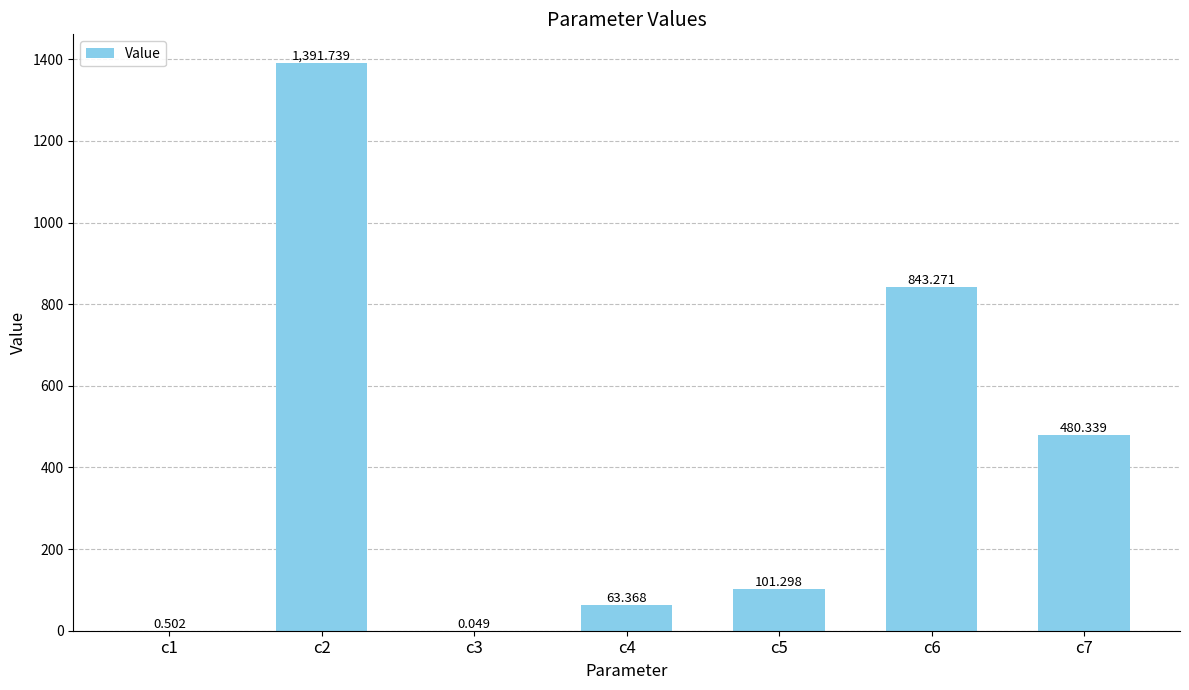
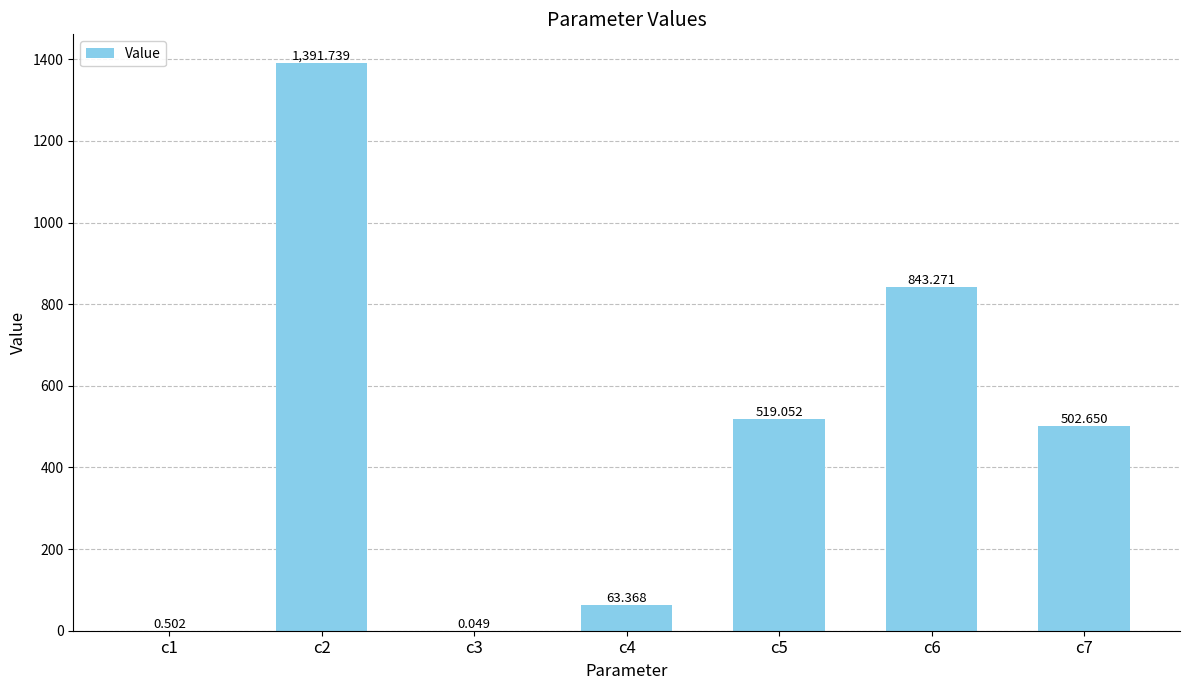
c5: 101.298 -> 519.052
c7: 480.339 -> 502.650
